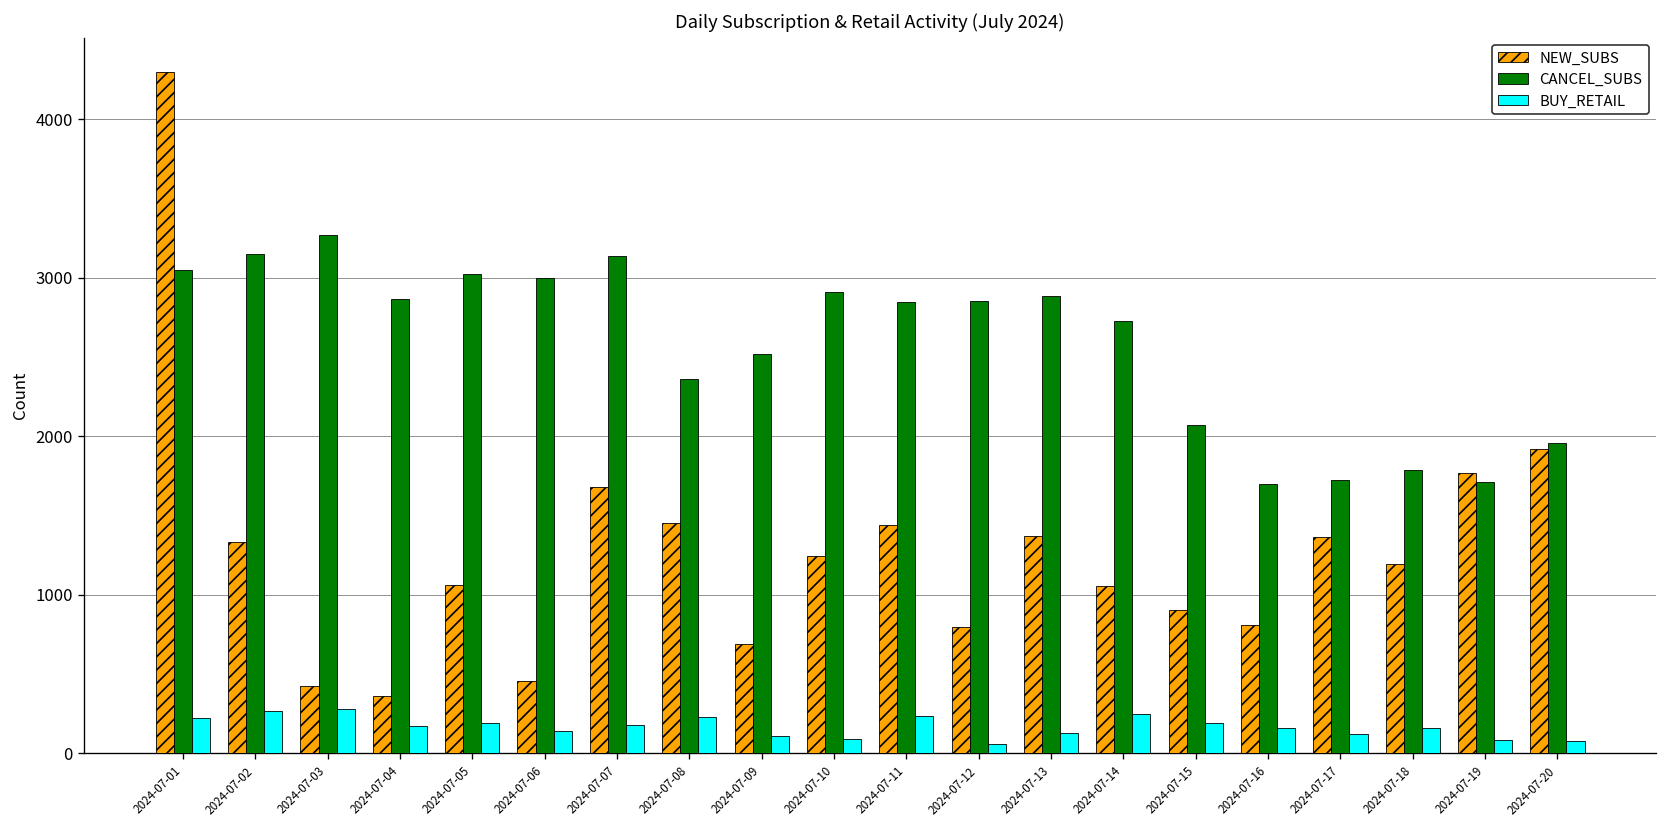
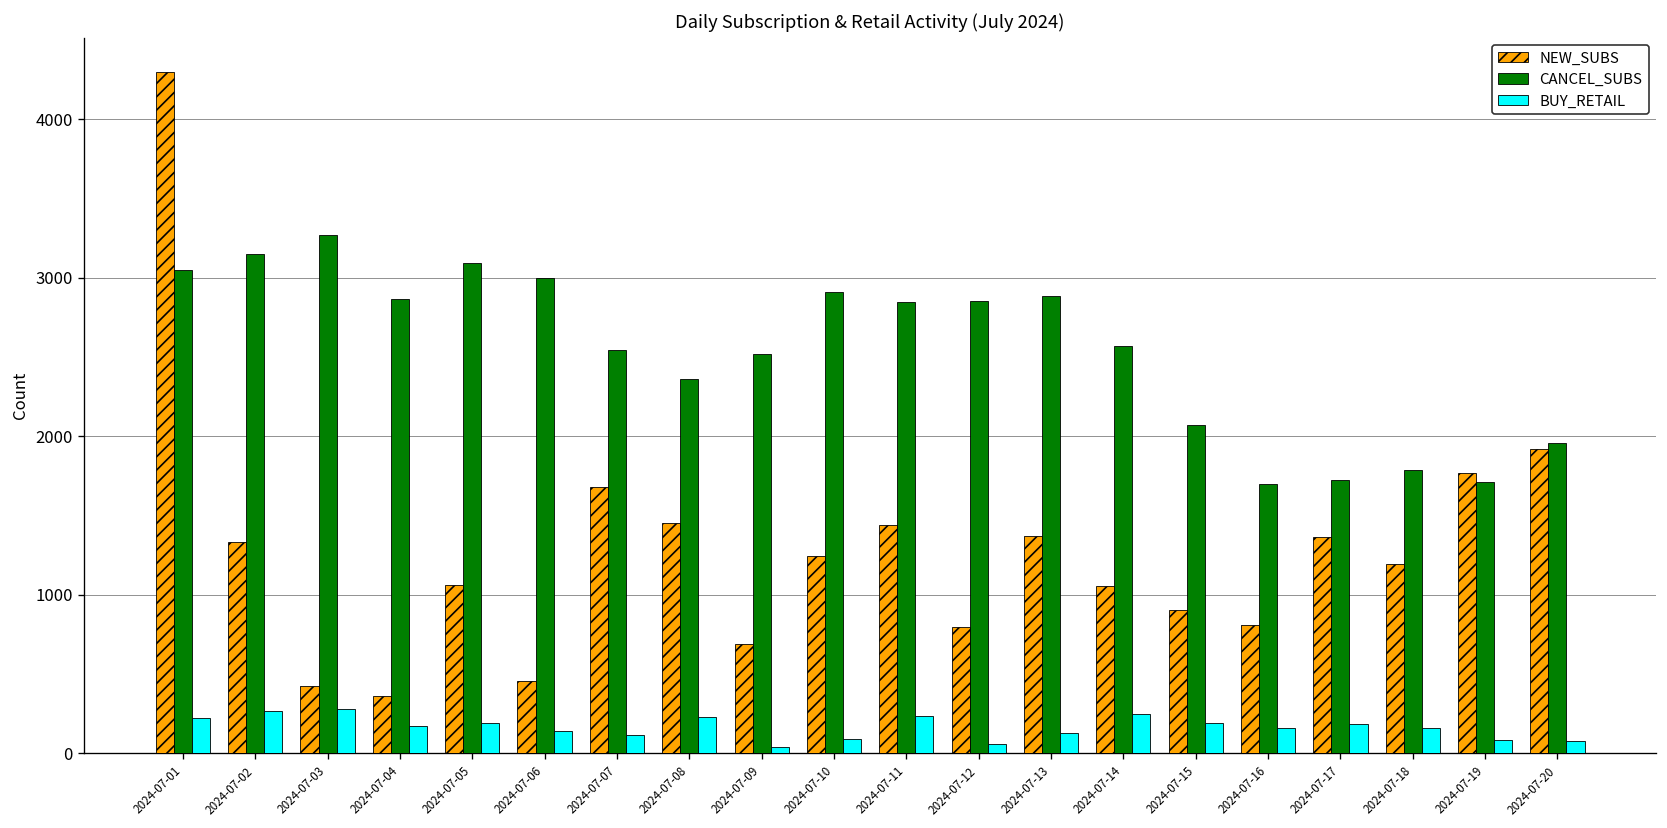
CANCEL_SUBS, 2024-07-05: 3020 -> 3090
CANCEL_SUBS, 2024-07-07: 3140 -> 2540
BUY_RETAIL, 2024-07-07: 180 -> 120
BUY_RETAIL, 2024-07-09: 110 -> 40
CANCEL_SUBS, 2024-07-14: 2730 -> 2570
BUY_RETAIL, 2024-07-17: 120 -> 190
